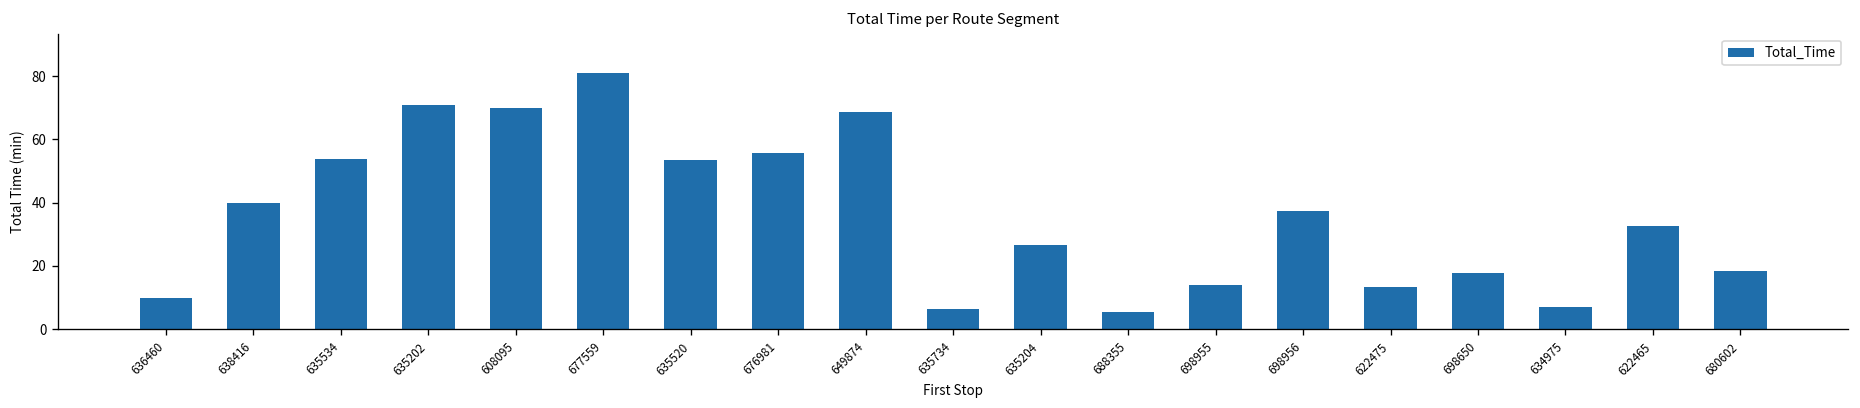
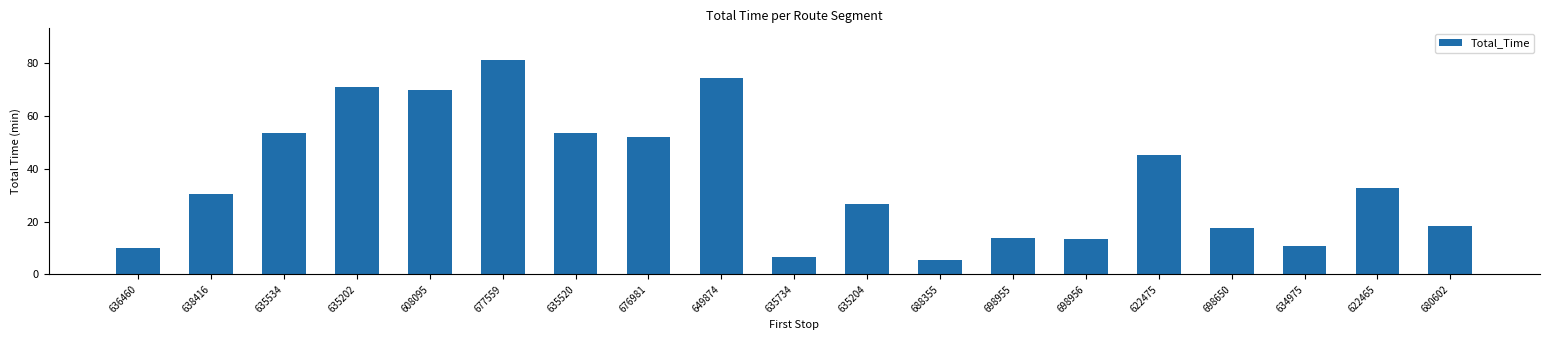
638416: 40 -> 30
676981: 56 -> 52
649874: 69 -> 74
698956: 37 -> 13
622475: 13 -> 45
634975: 7 -> 11
